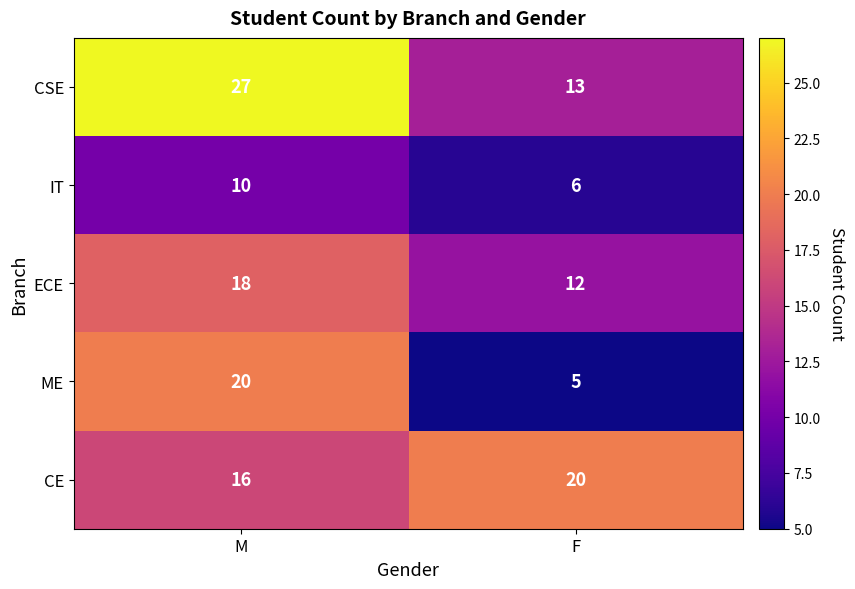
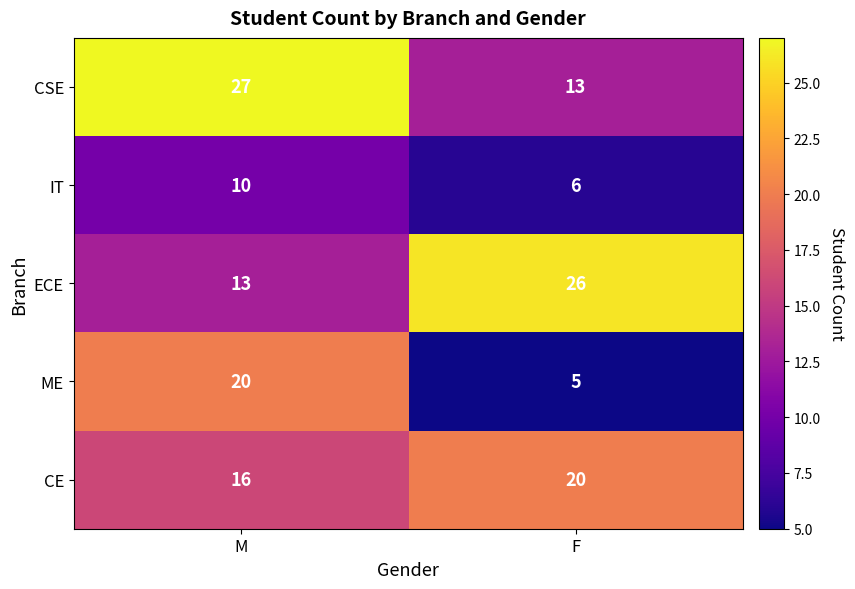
ECE, M: 18 -> 13
ECE, F: 12 -> 26
